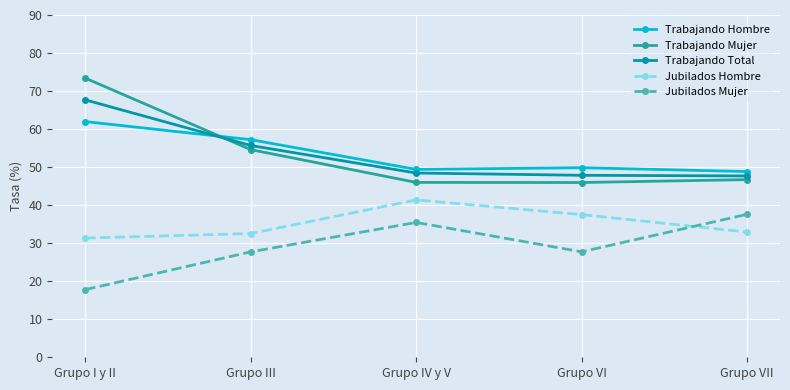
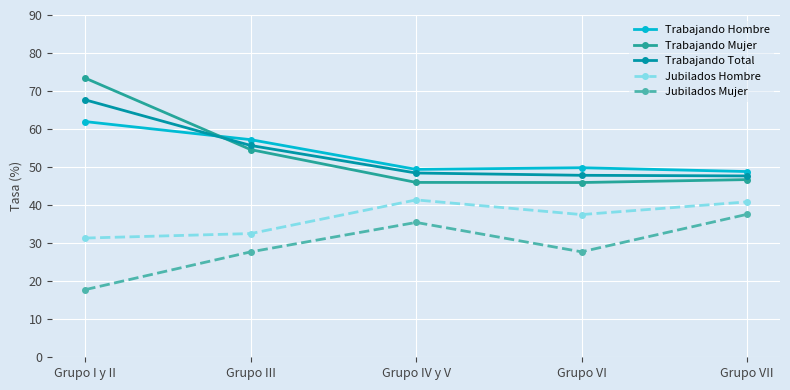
Jubilados Hombre, Grupo VII: 33 -> 41
